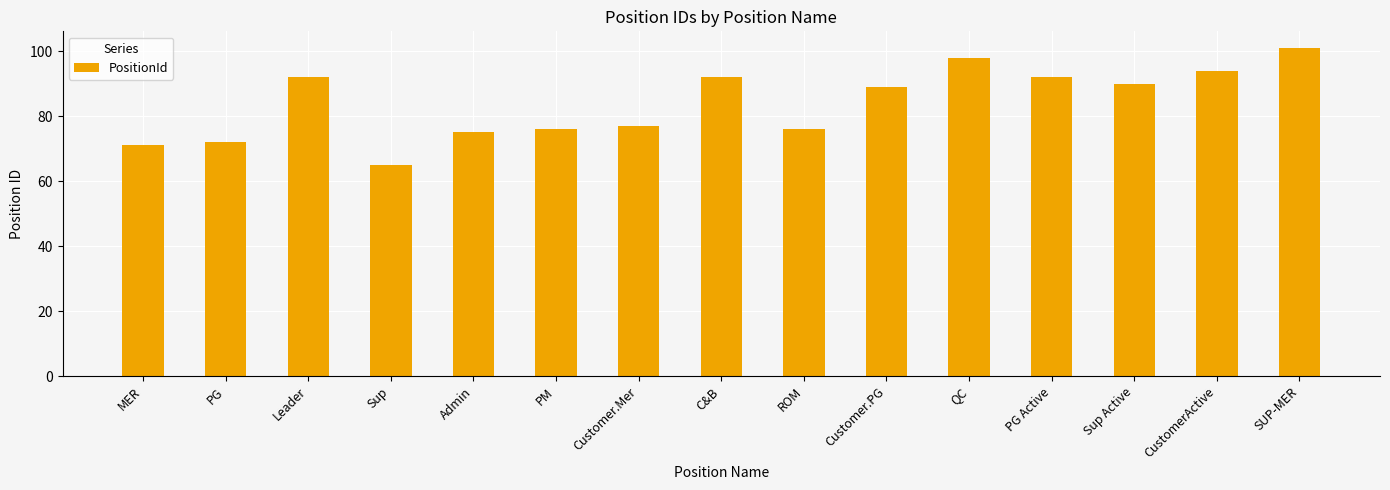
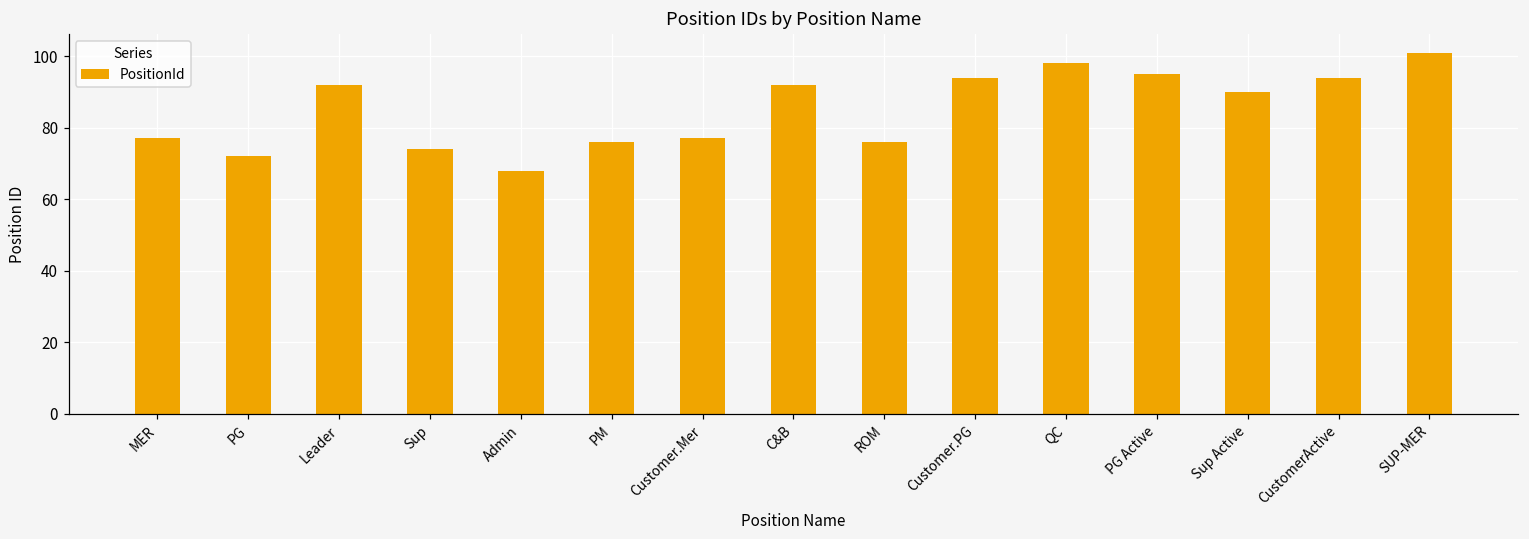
MER: 71 -> 77
Sup: 65 -> 74
Admin: 75 -> 68
Customer.PG: 89 -> 94
PG Active: 92 -> 95
